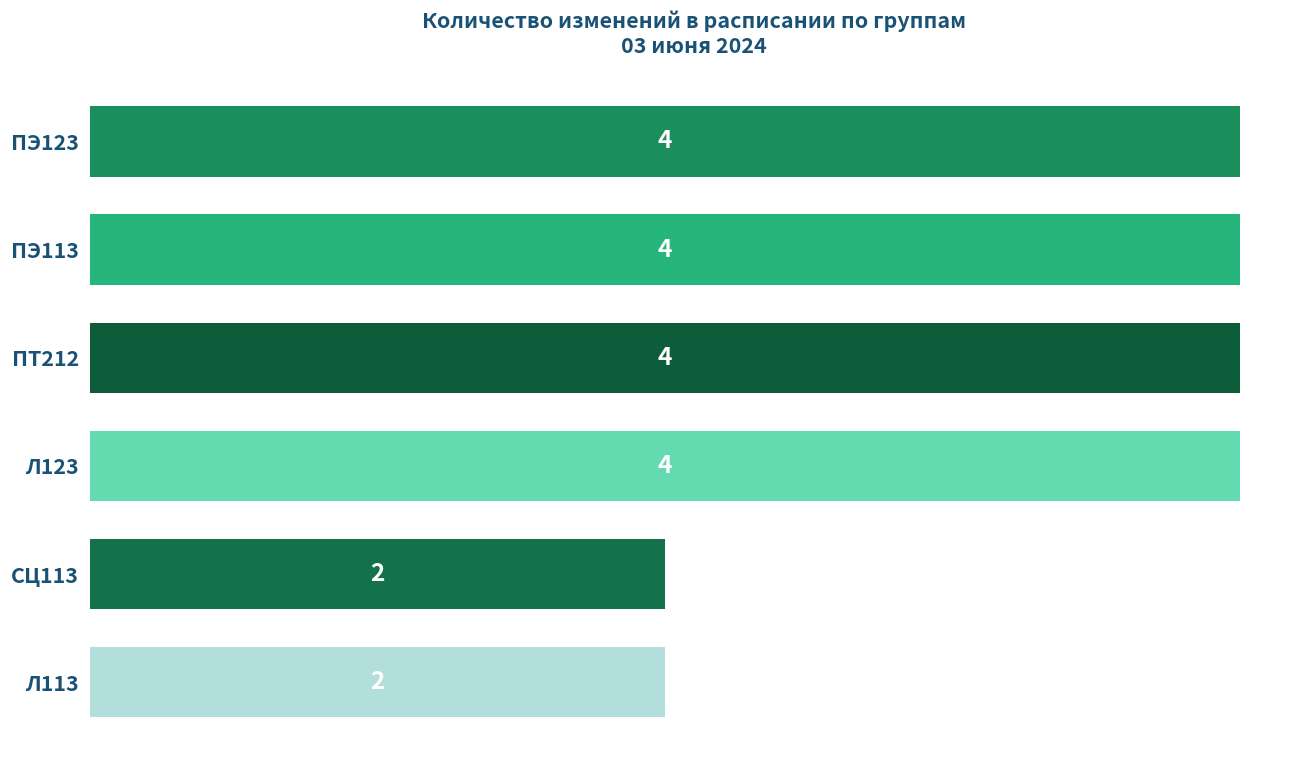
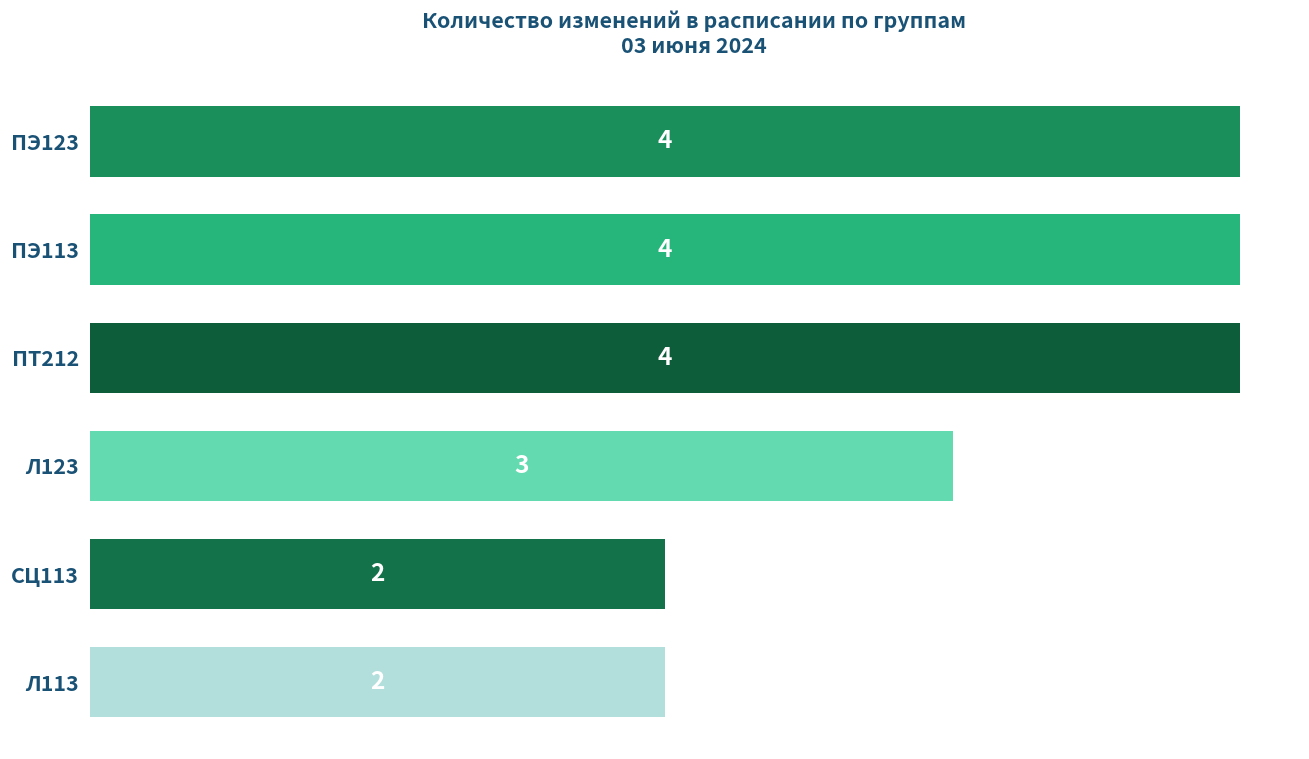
Л123: 4 -> 3
